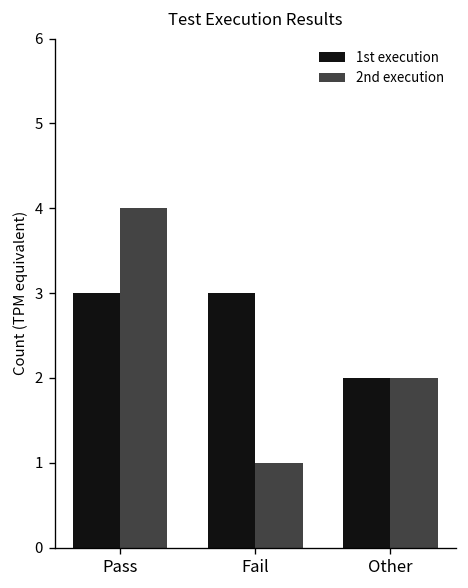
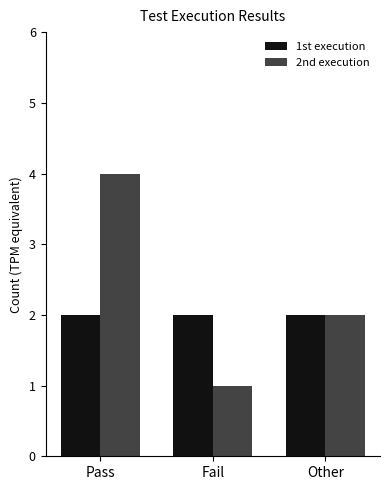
1st execution, Pass: 3 -> 2
1st execution, Fail: 3 -> 2
